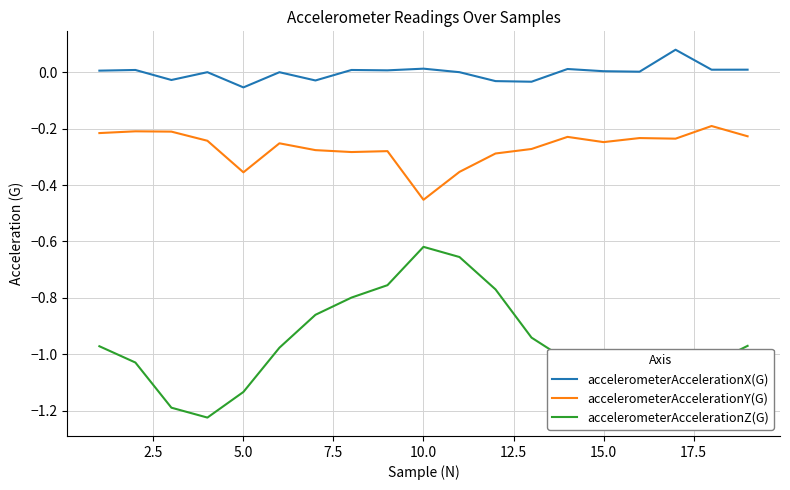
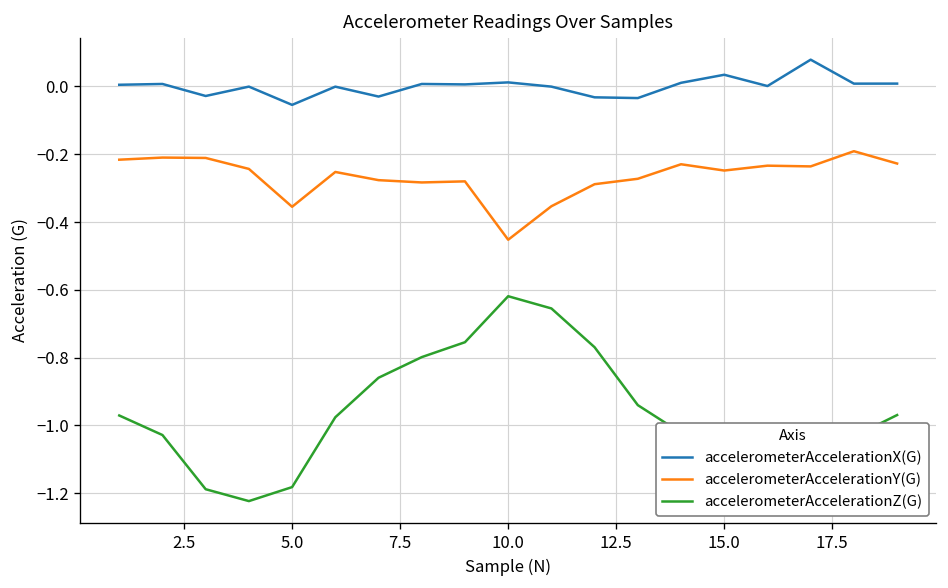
accelerometerAccelerationZ(G), 5.0: -1.13 -> -1.18
accelerometerAccelerationX(G), 15.0: 0.00 -> 0.03
